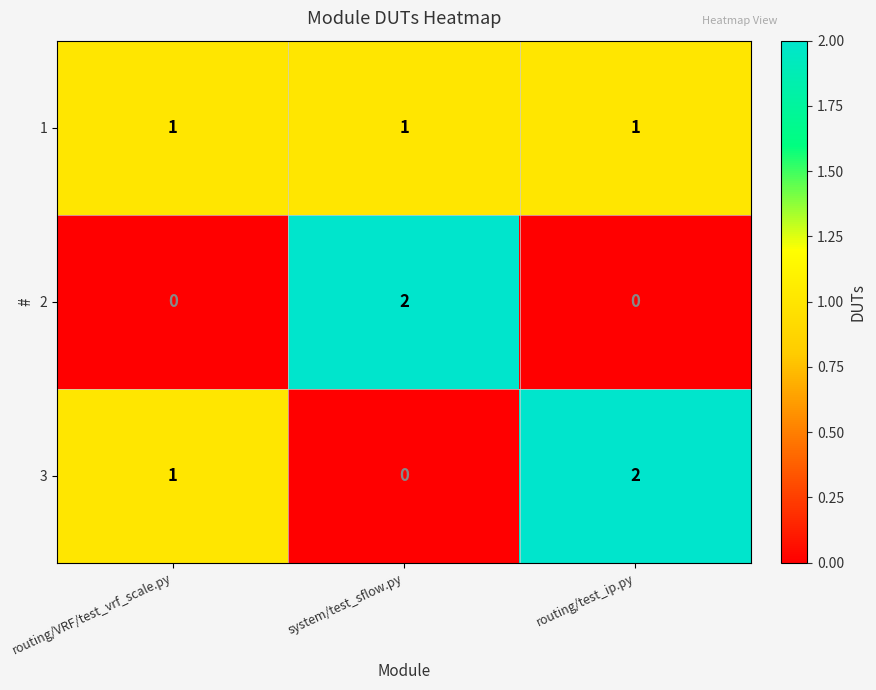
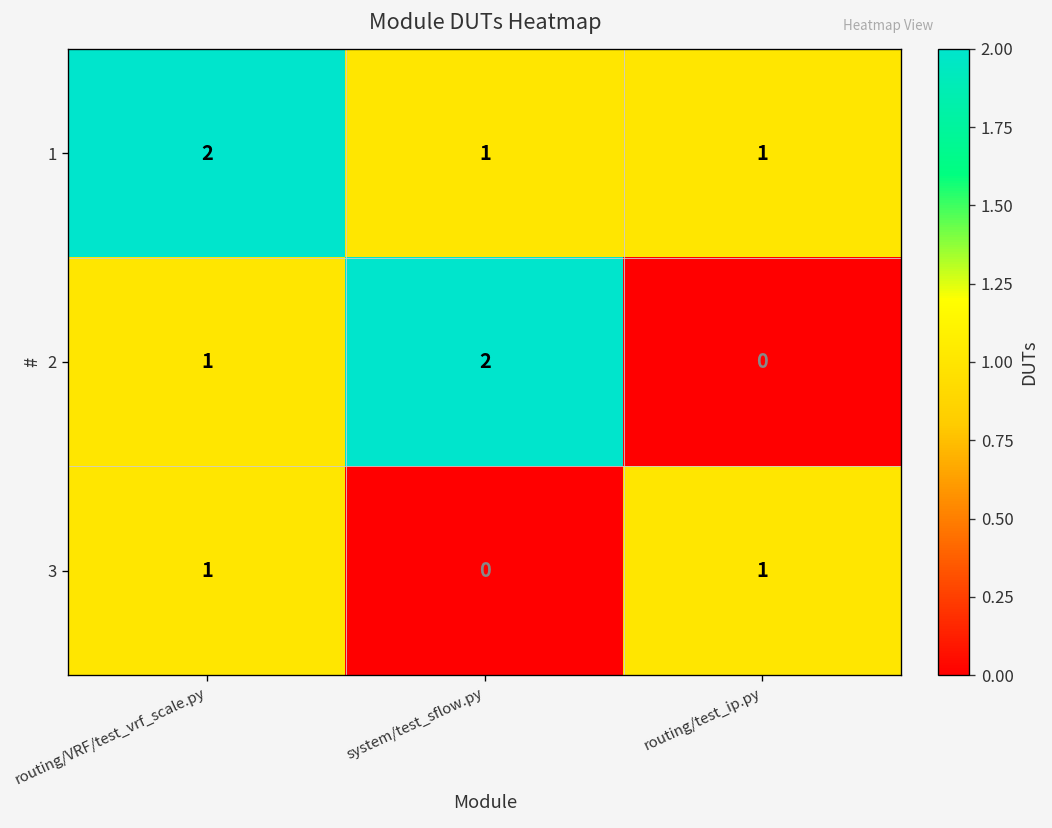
1, routing/VRF/test_vrf_scale.py: 1 -> 2
2, routing/VRF/test_vrf_scale.py: 0 -> 1
3, routing/test_ip.py: 2 -> 1
